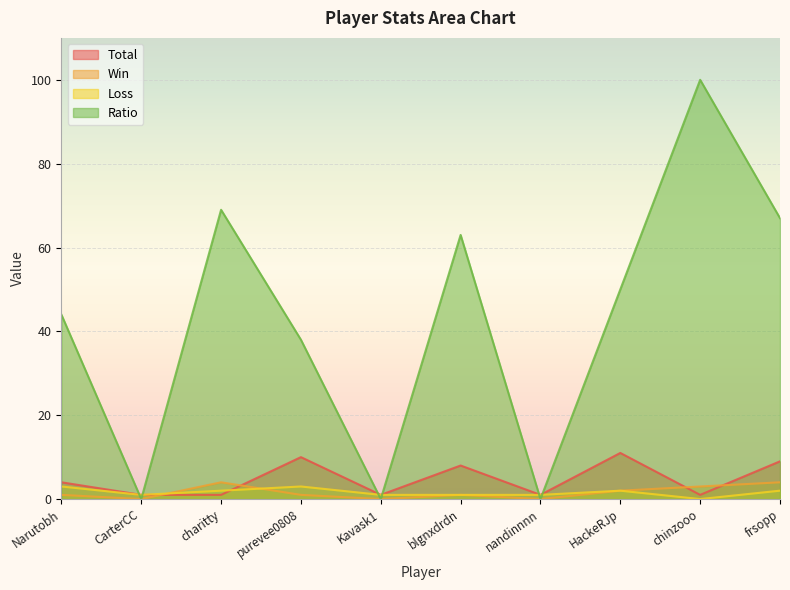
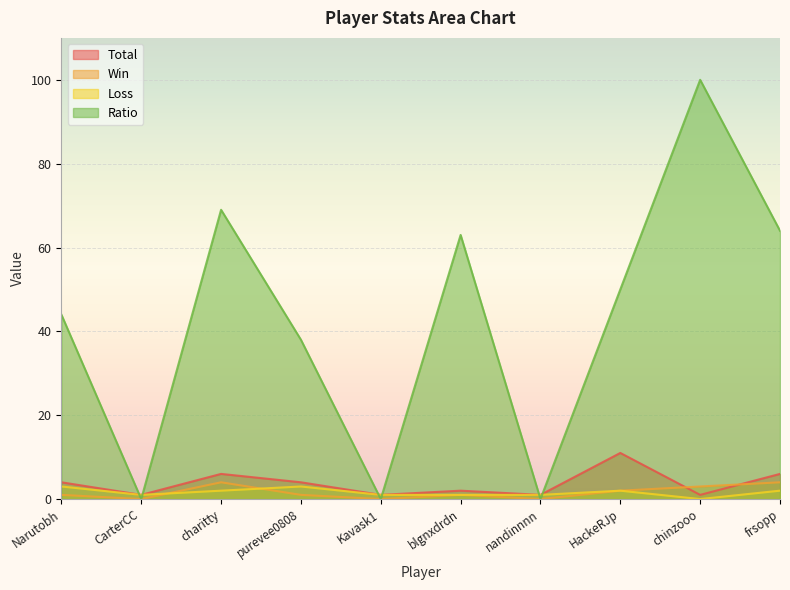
Total, charitty: 1 -> 6
Total, purevee0808: 10 -> 4
Total, blgnxdrdn: 8 -> 2
Total, frsopp: 9 -> 6
Ratio, frsopp: 67 -> 64
